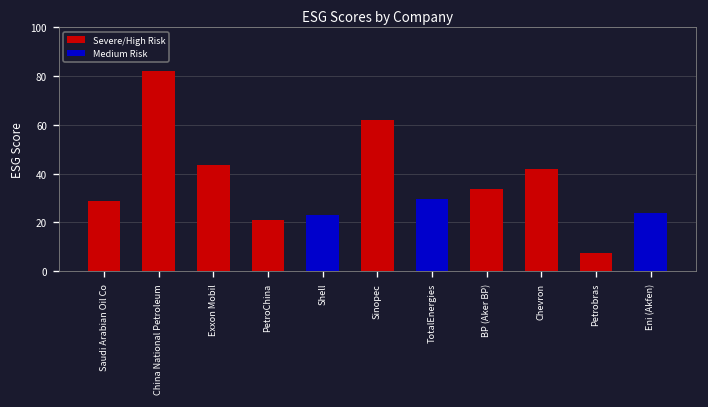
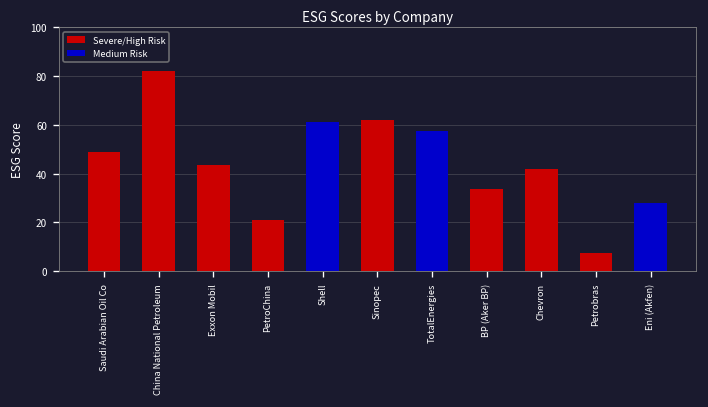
Saudi Arabian Oil Co: 29 -> 49
Shell: 23 -> 61
TotalEnergies: 30 -> 57
Eni (Akfen): 24 -> 28
